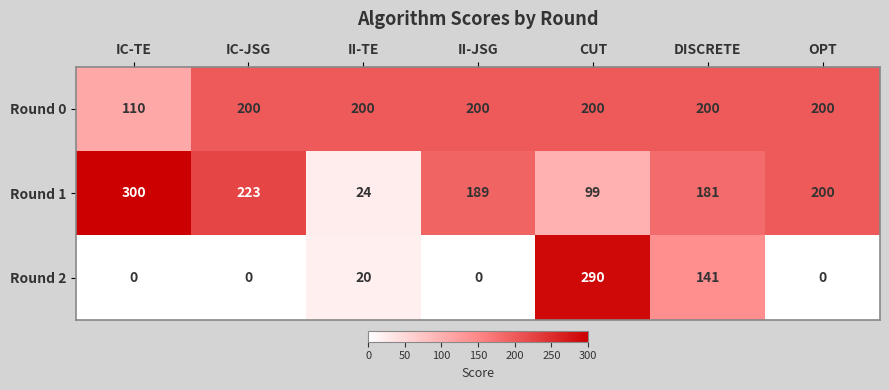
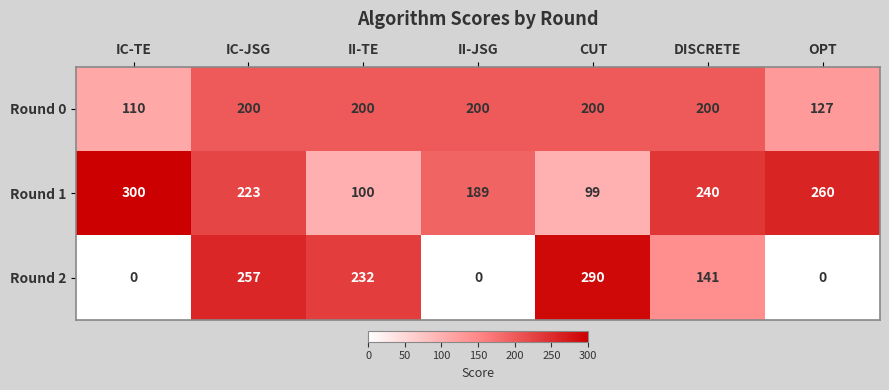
Round 0, OPT: 200 -> 127
Round 1, II-TE: 24 -> 100
Round 1, DISCRETE: 181 -> 240
Round 1, OPT: 200 -> 260
Round 2, IC-JSG: 0 -> 257
Round 2, II-TE: 20 -> 232
